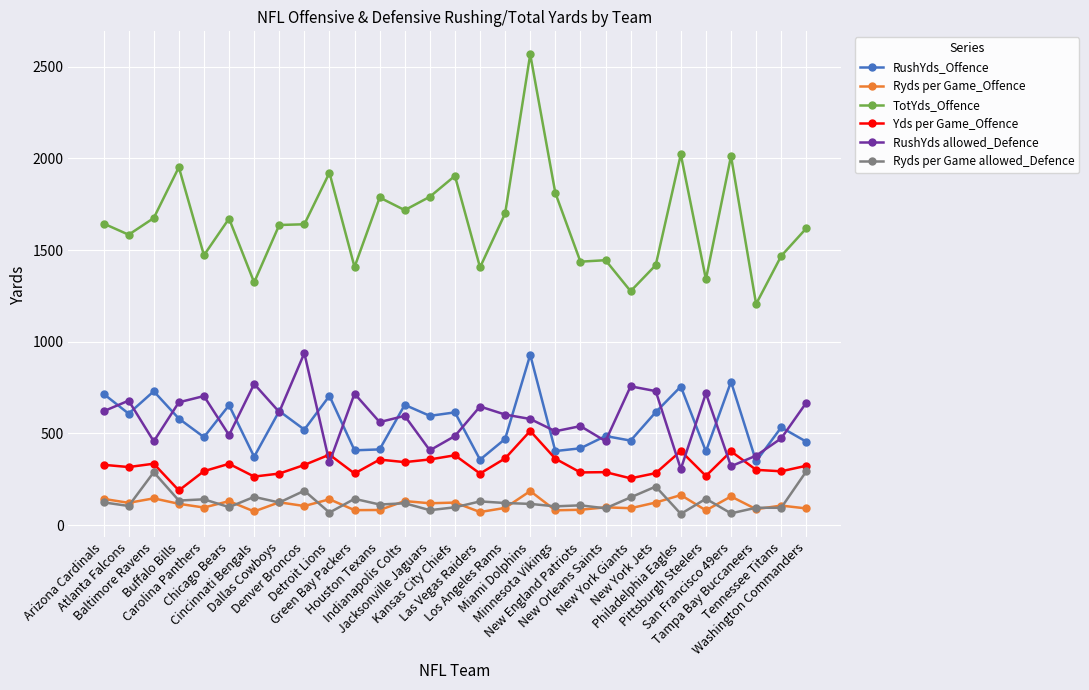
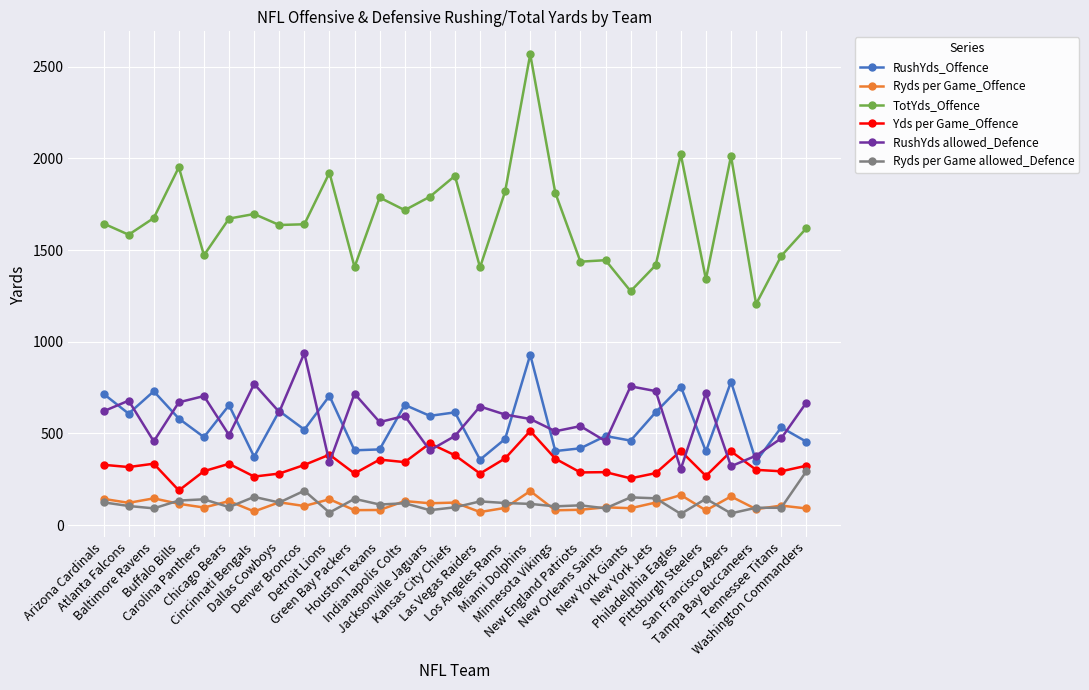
Ryds per Game allowed_Defence, Baltimore Ravens: 290 -> 90
TotYds_Offence, Cincinnati Bengals: 1320 -> 1700
Yds per Game_Offence, Jacksonville Jaguars: 360 -> 450
TotYds_Offence, Los Angeles Rams: 1700 -> 1820
Ryds per Game allowed_Defence, New York Jets: 210 -> 150
